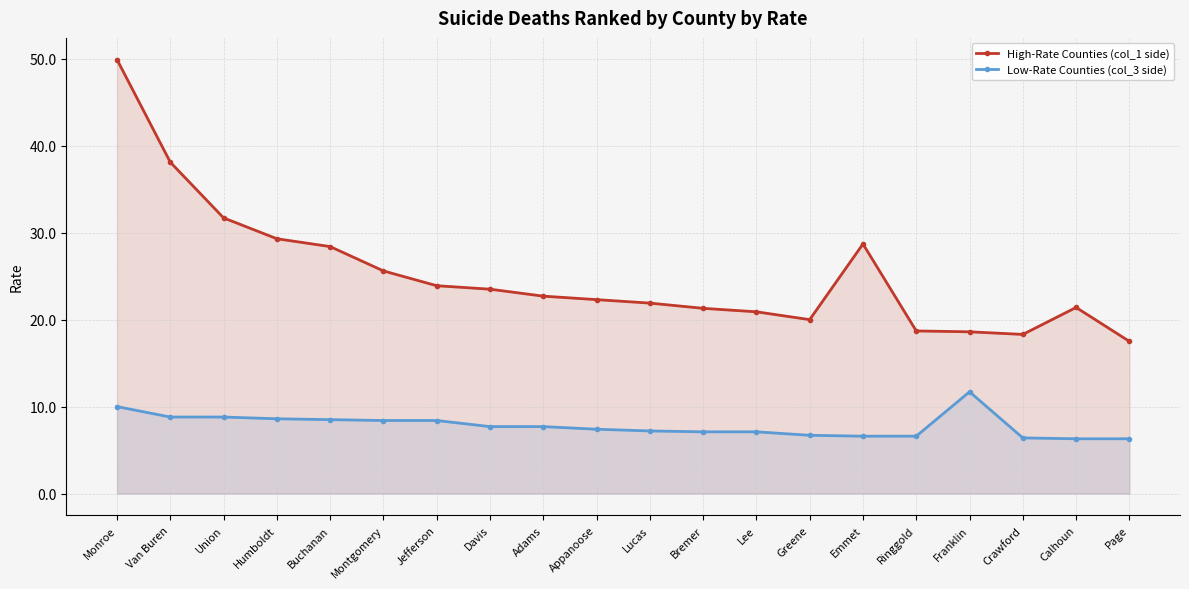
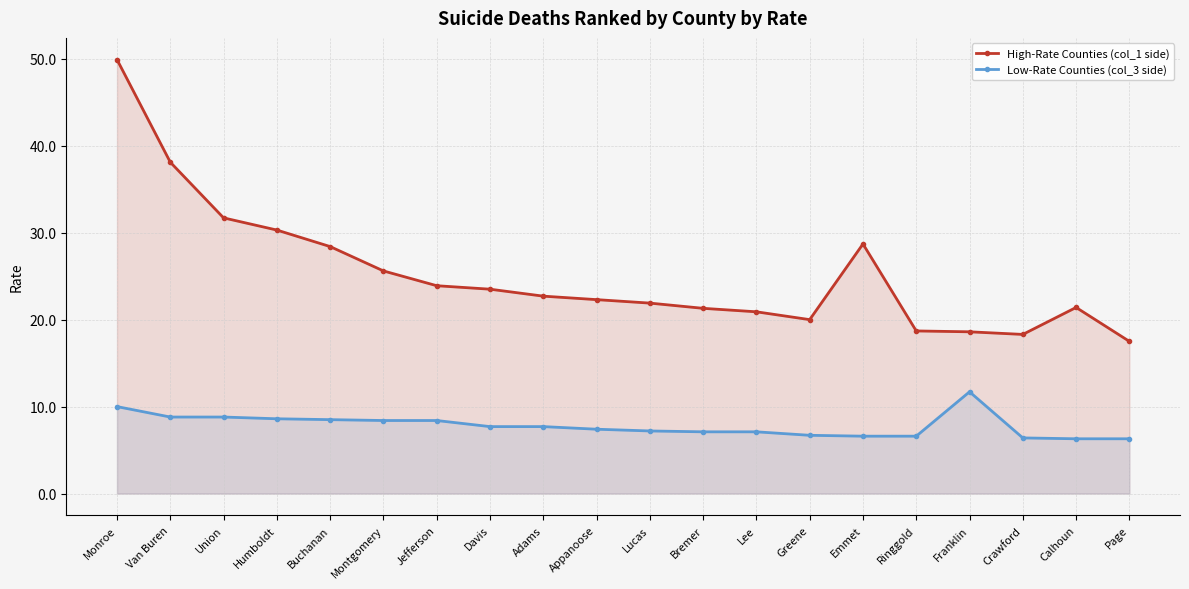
High-Rate Counties (col_1 side), Humboldt: 29 -> 30
